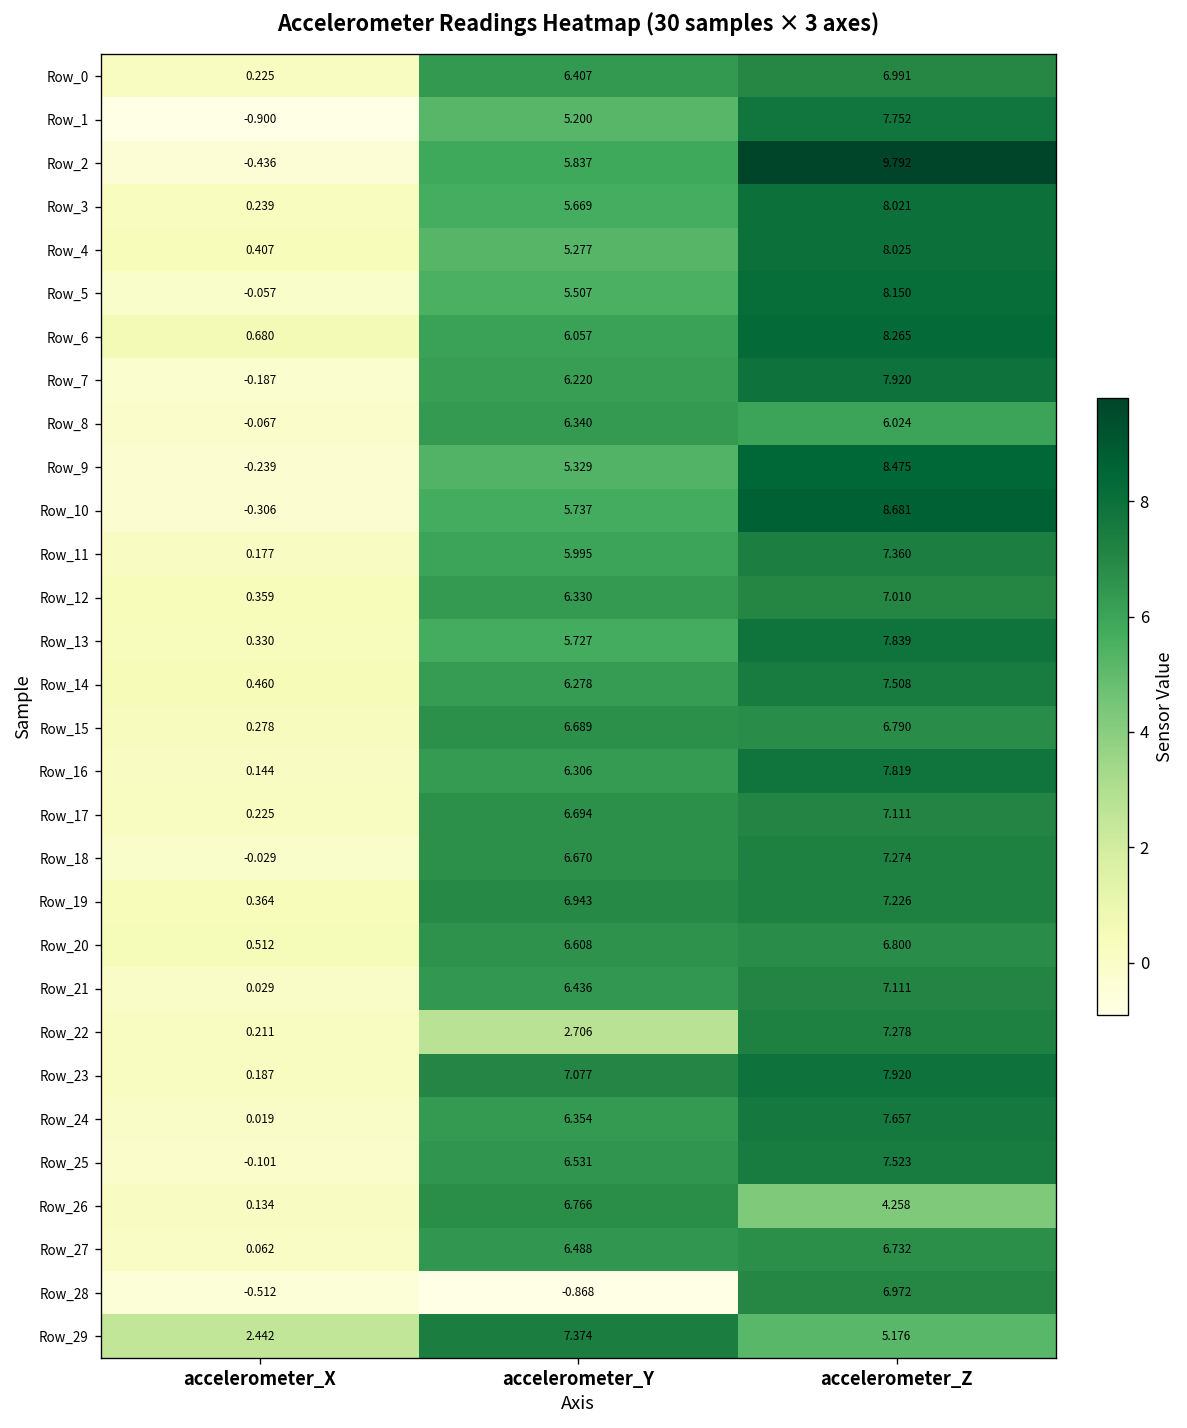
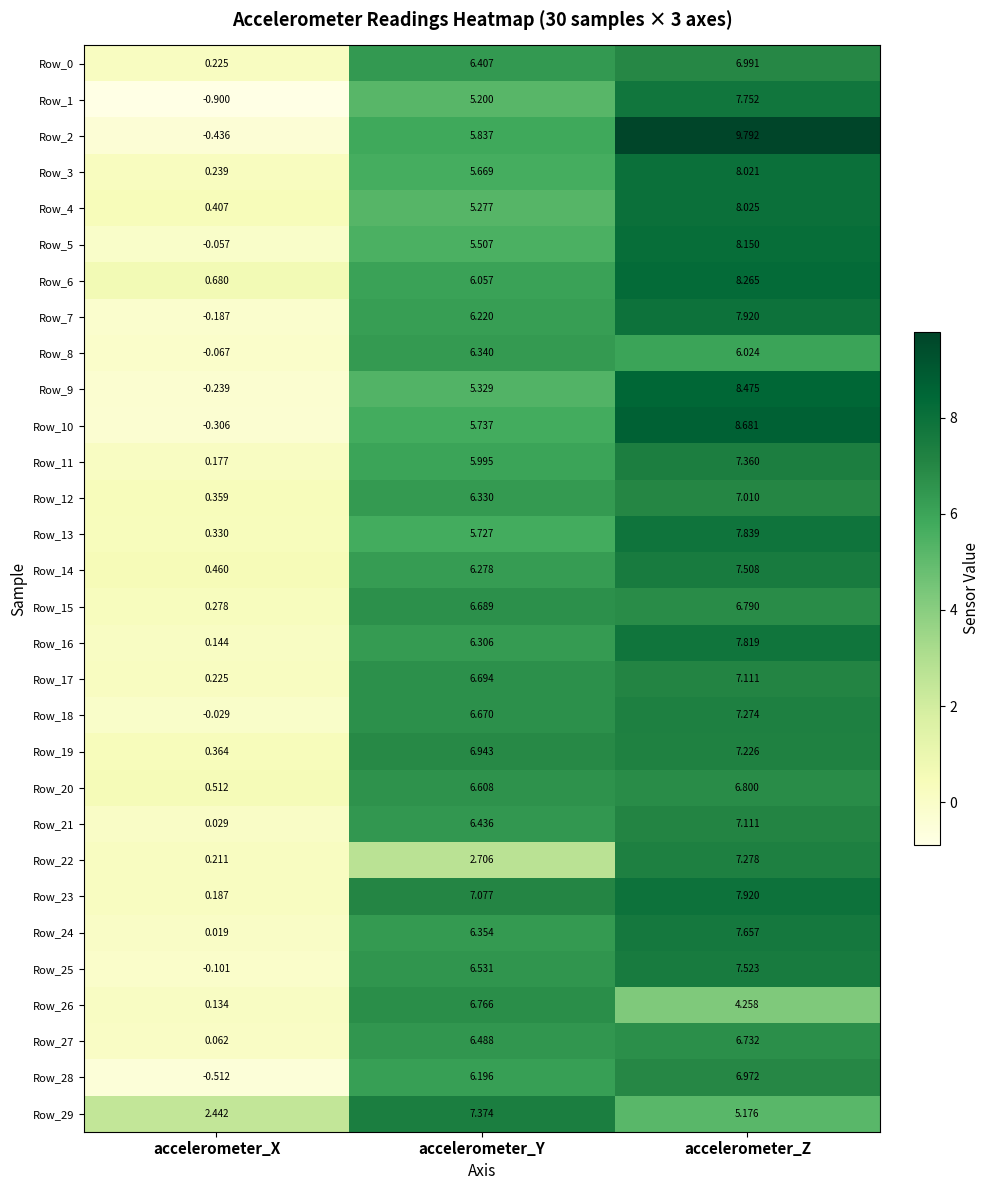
Row_28, accelerometer_Y: -0.868 -> 6.196
